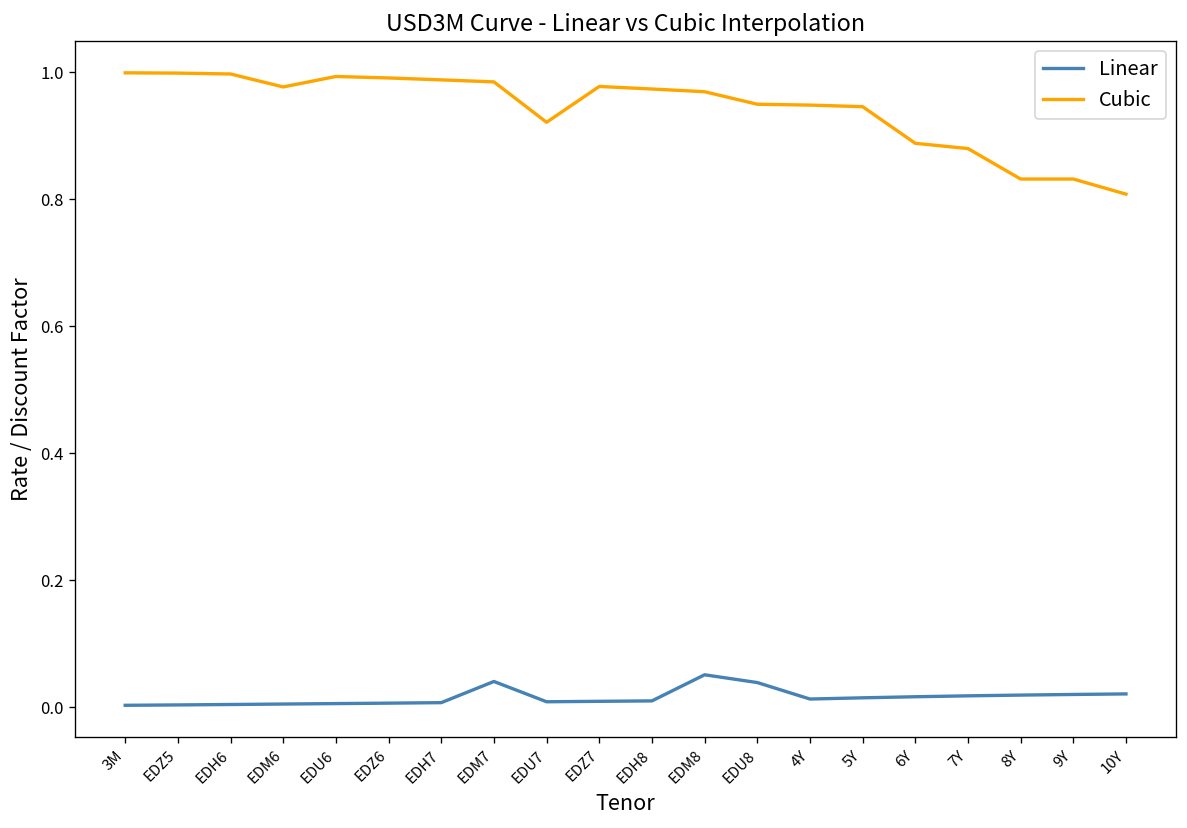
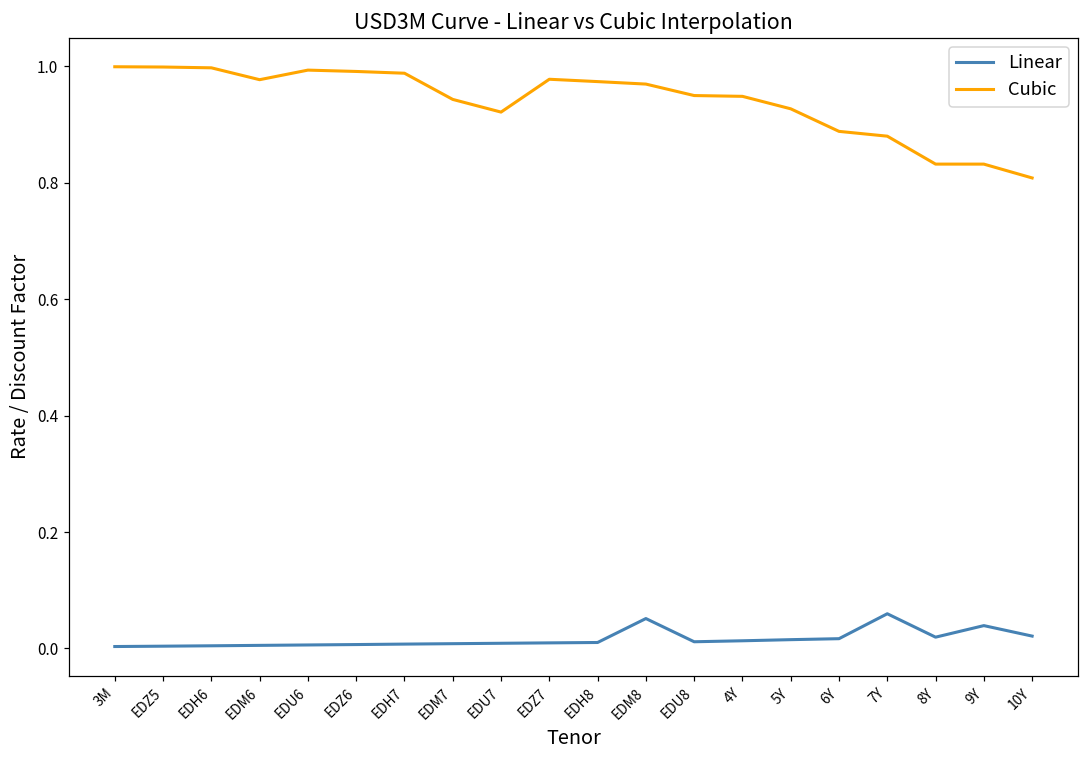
Linear, EDM7: 0.04 -> 0.01
Cubic, EDM7: 0.98 -> 0.94
Linear, EDU8: 0.04 -> 0.01
Cubic, 5Y: 0.95 -> 0.93
Linear, 7Y: 0.02 -> 0.06
Linear, 9Y: 0.02 -> 0.04
